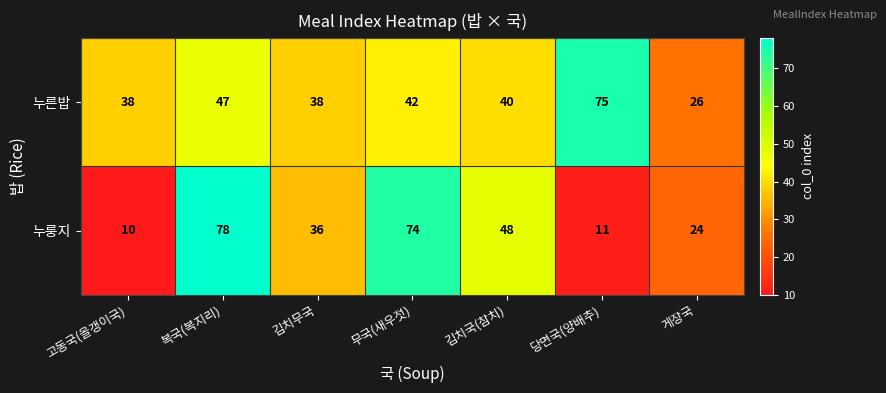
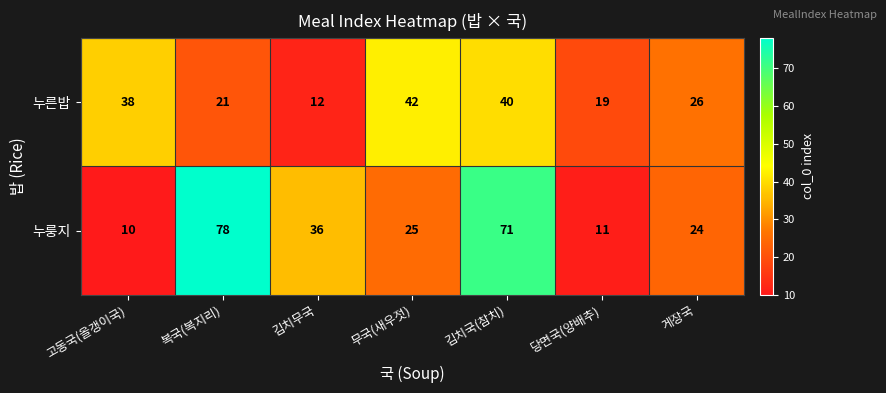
누른밥, 복국(복지리): 47 -> 21
누른밥, 김치무국: 38 -> 12
누른밥, 당면국(양배추): 75 -> 19
누룽지, 무국(새우젓): 74 -> 25
누룽지, 김치국(참치): 48 -> 71
